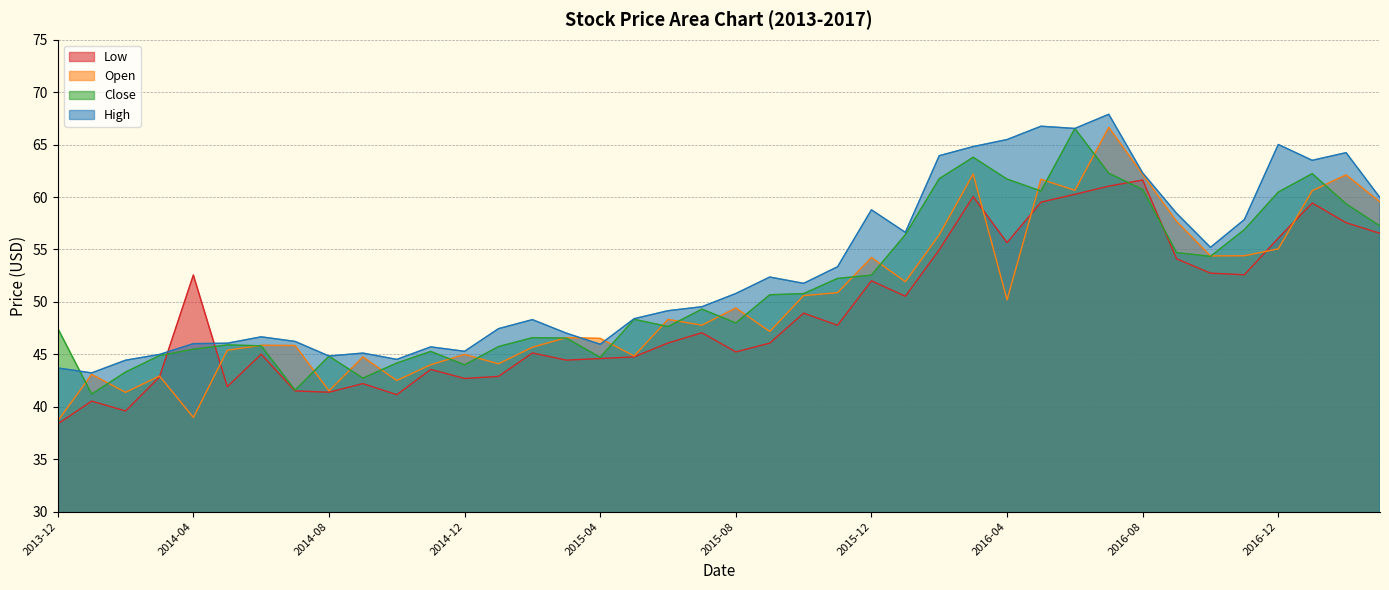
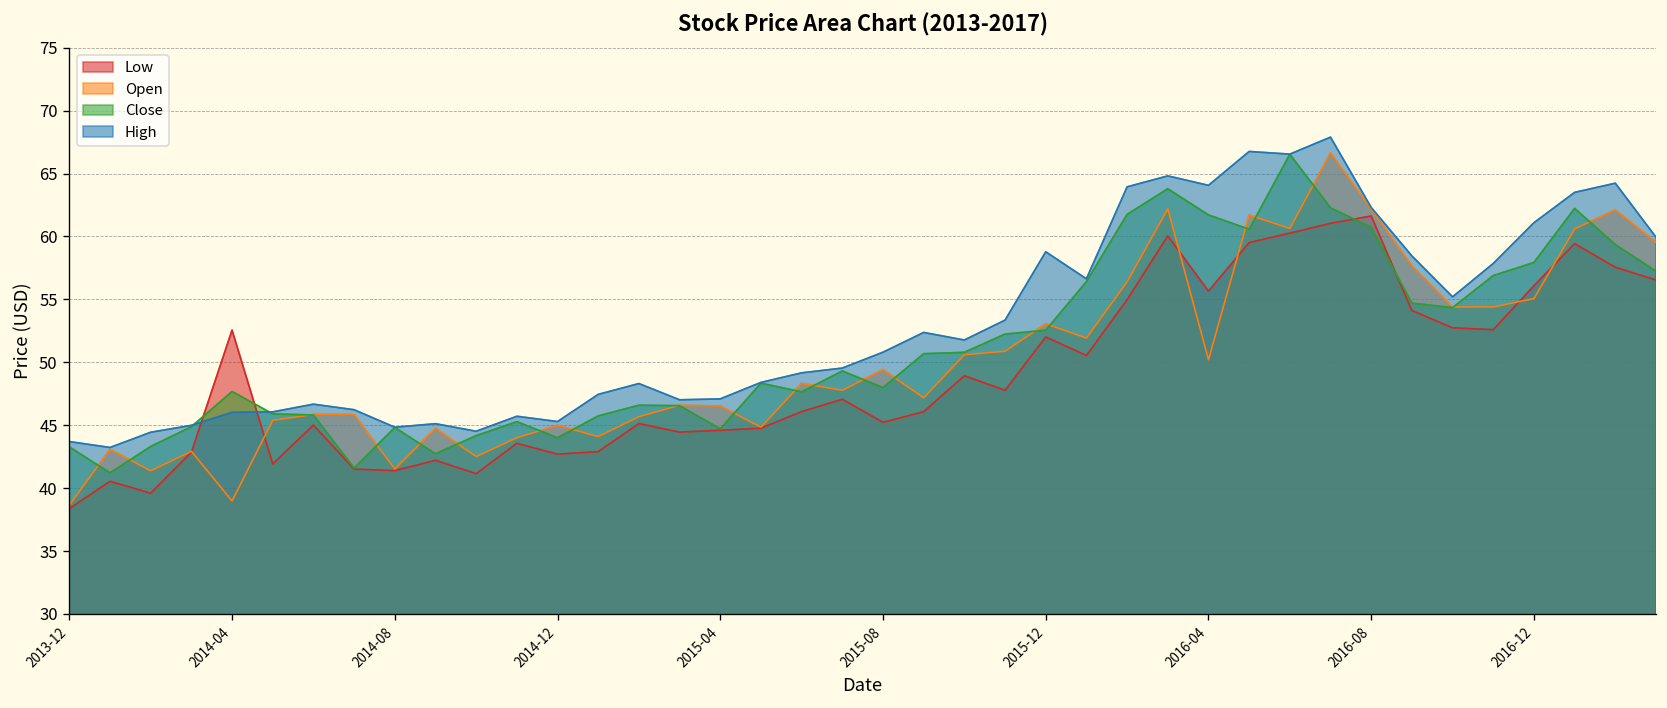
Close, 2013-12: 47.5 -> 43.3
Close, 2014-04: 45.5 -> 47.7
High, 2015-04: 46.0 -> 47.1
Open, 2015-12: 54.2 -> 53.1
High, 2016-04: 65.5 -> 64.1
Close, 2016-12: 60.5 -> 57.9
High, 2016-12: 65.0 -> 61.1
